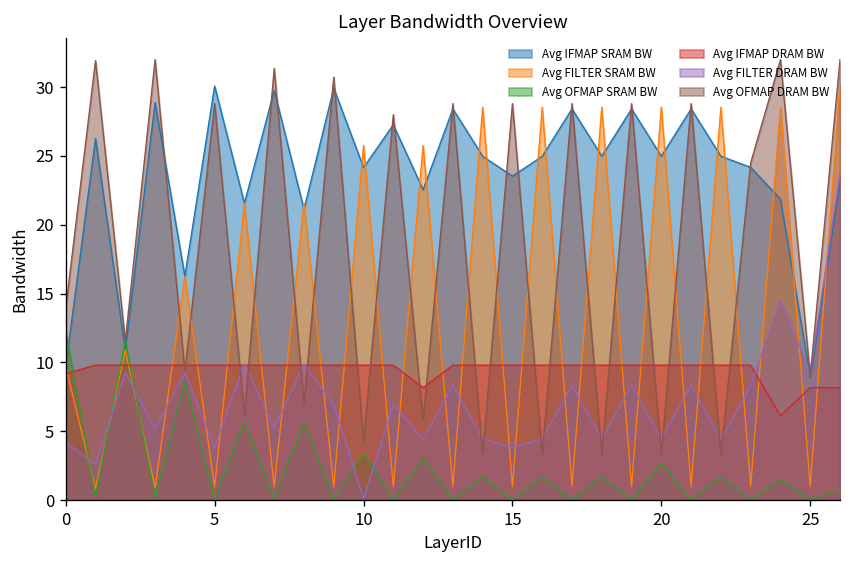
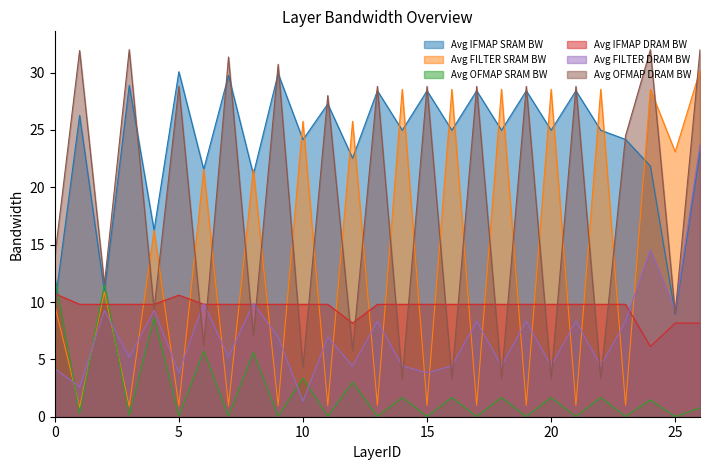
Avg IFMAP DRAM BW, 0: 9.2 -> 10.7
Avg IFMAP DRAM BW, 5: 9.8 -> 10.6
Avg FILTER DRAM BW, 10: 0.1 -> 1.3
Avg IFMAP SRAM BW, 15: 23.5 -> 28.4
Avg OFMAP SRAM BW, 20: 2.6 -> 1.7
Avg FILTER SRAM BW, 25: 1.0 -> 23.1
